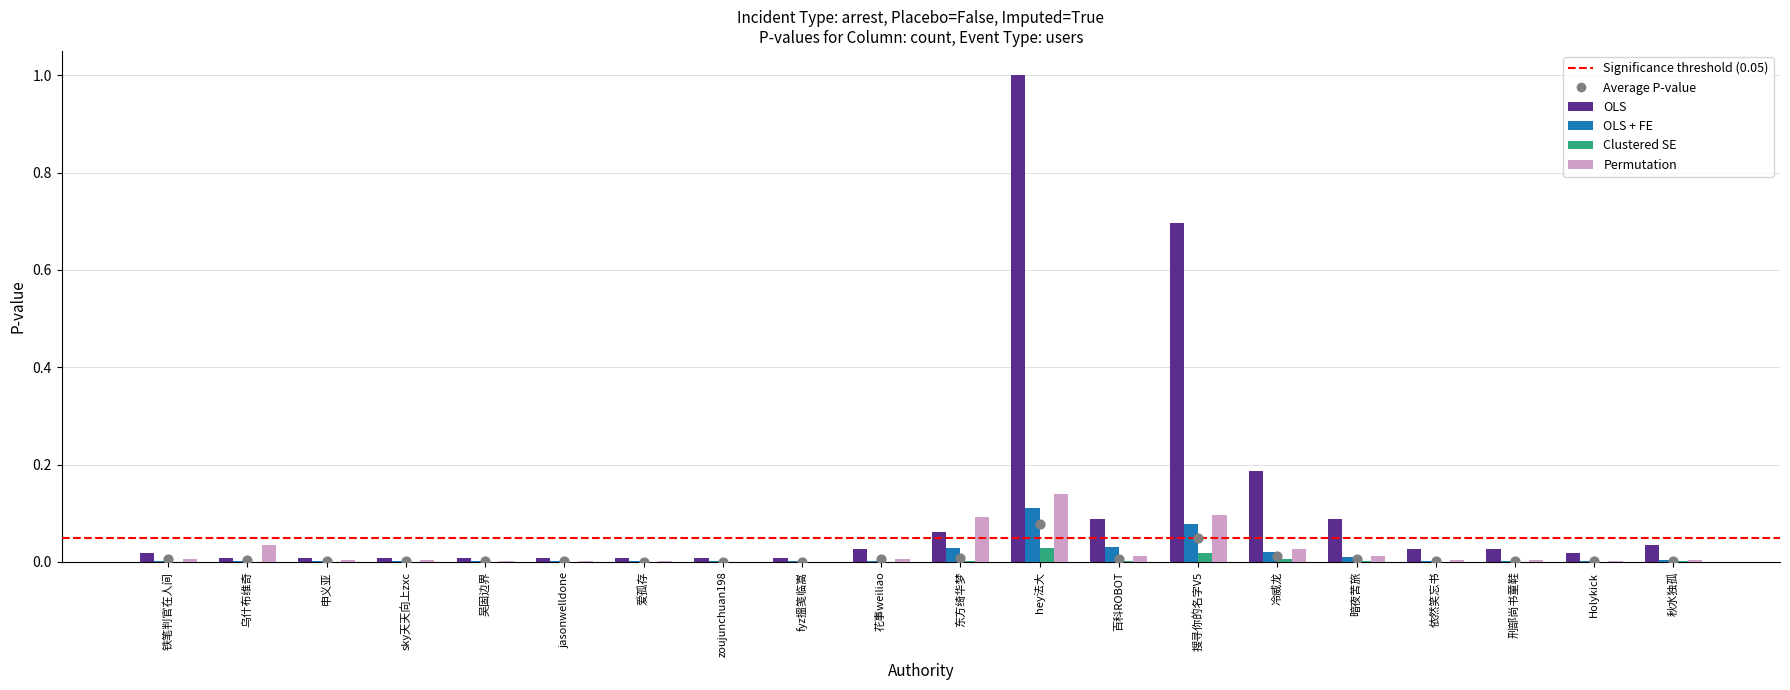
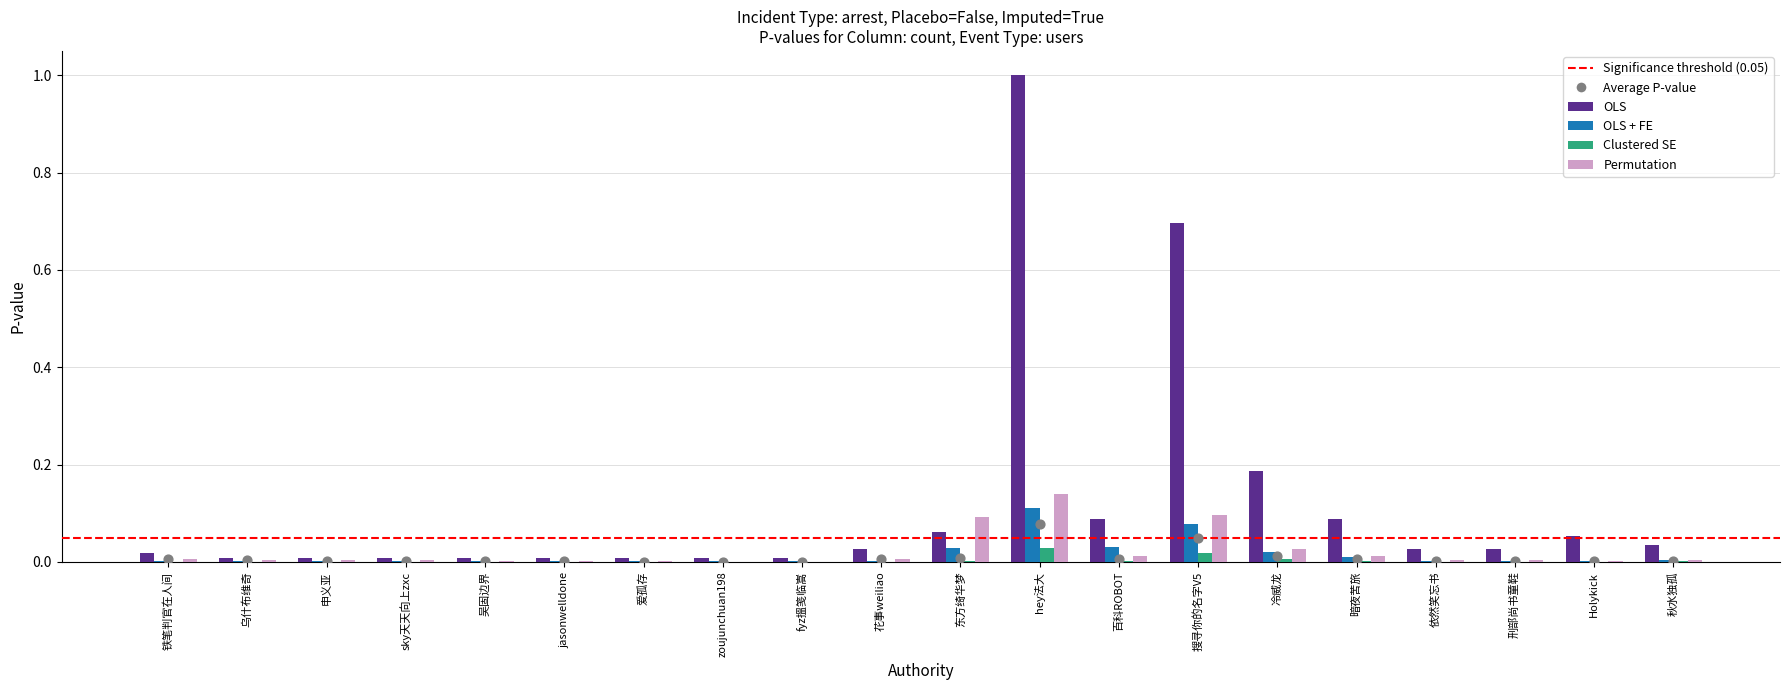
Permutation, 乌什布维奇: 0.04 -> 0.00
OLS, Holykick: 0.02 -> 0.05
